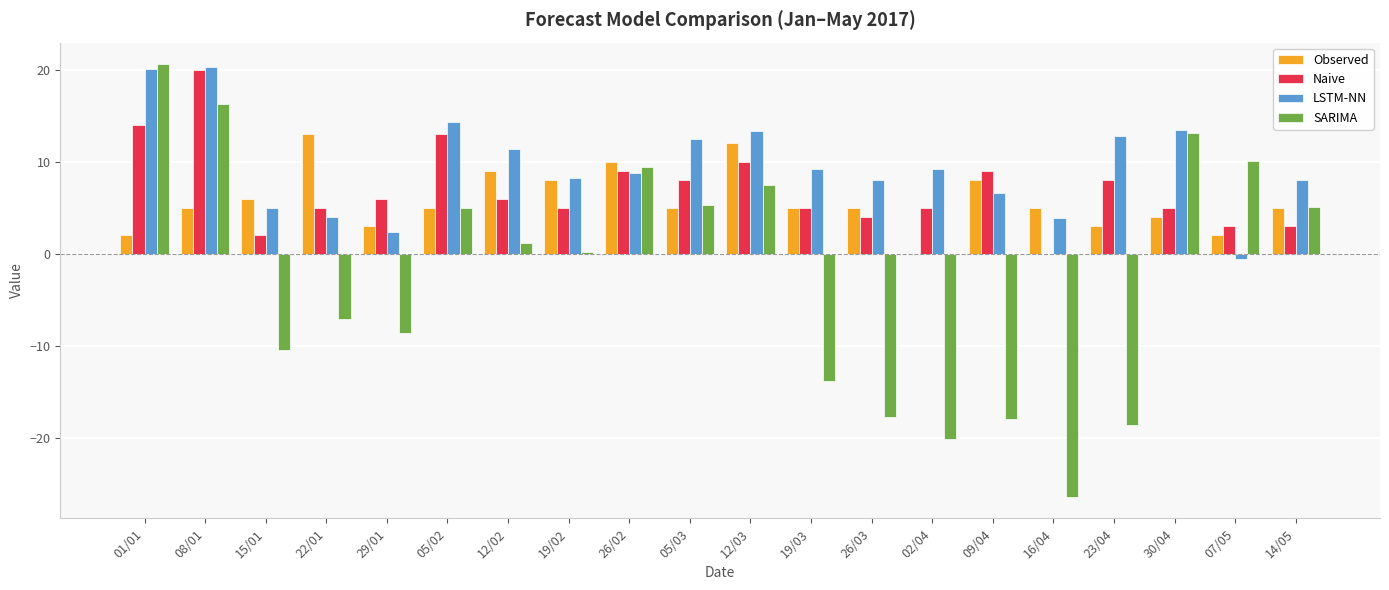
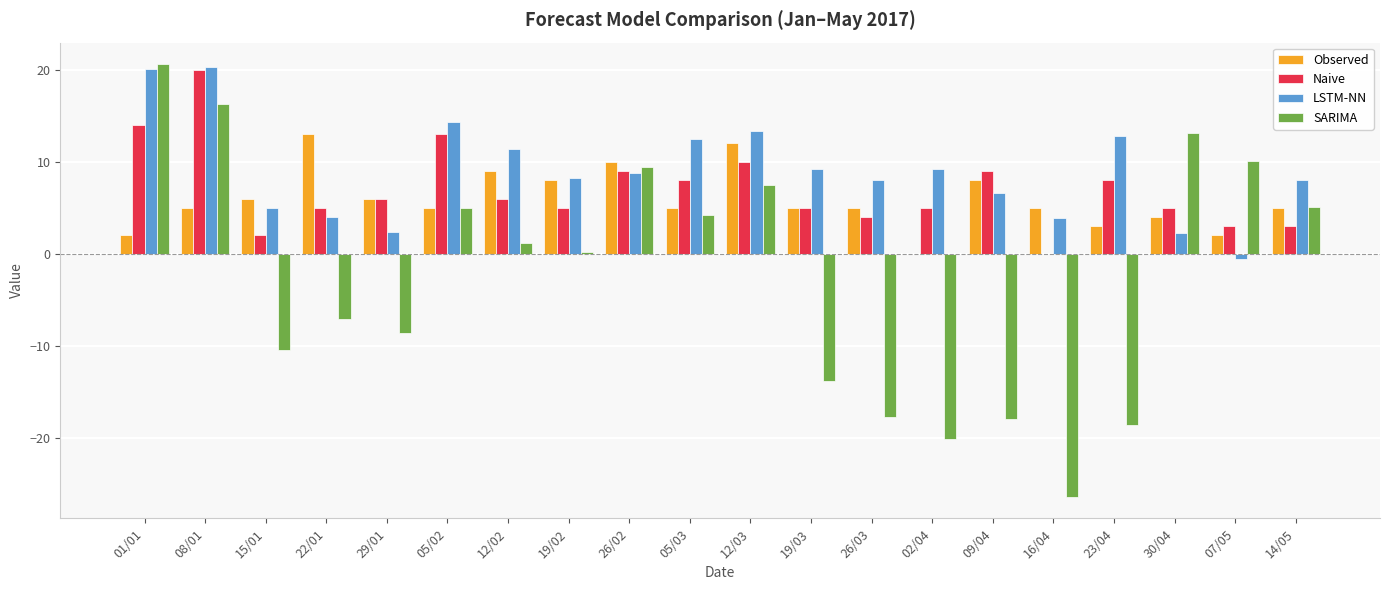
Observed, 29/01: 3 -> 6
SARIMA, 05/03: 5 -> 4
LSTM-NN, 30/04: 13 -> 2
